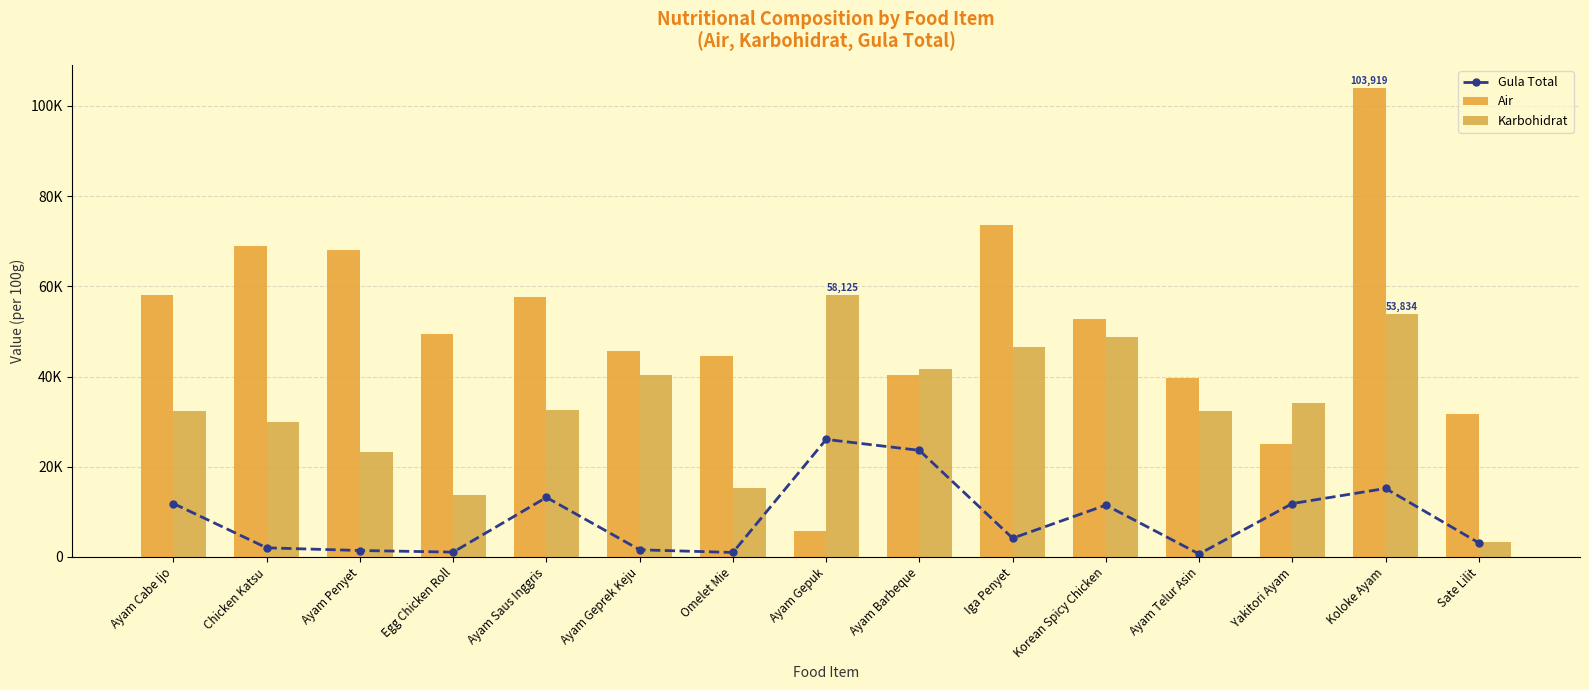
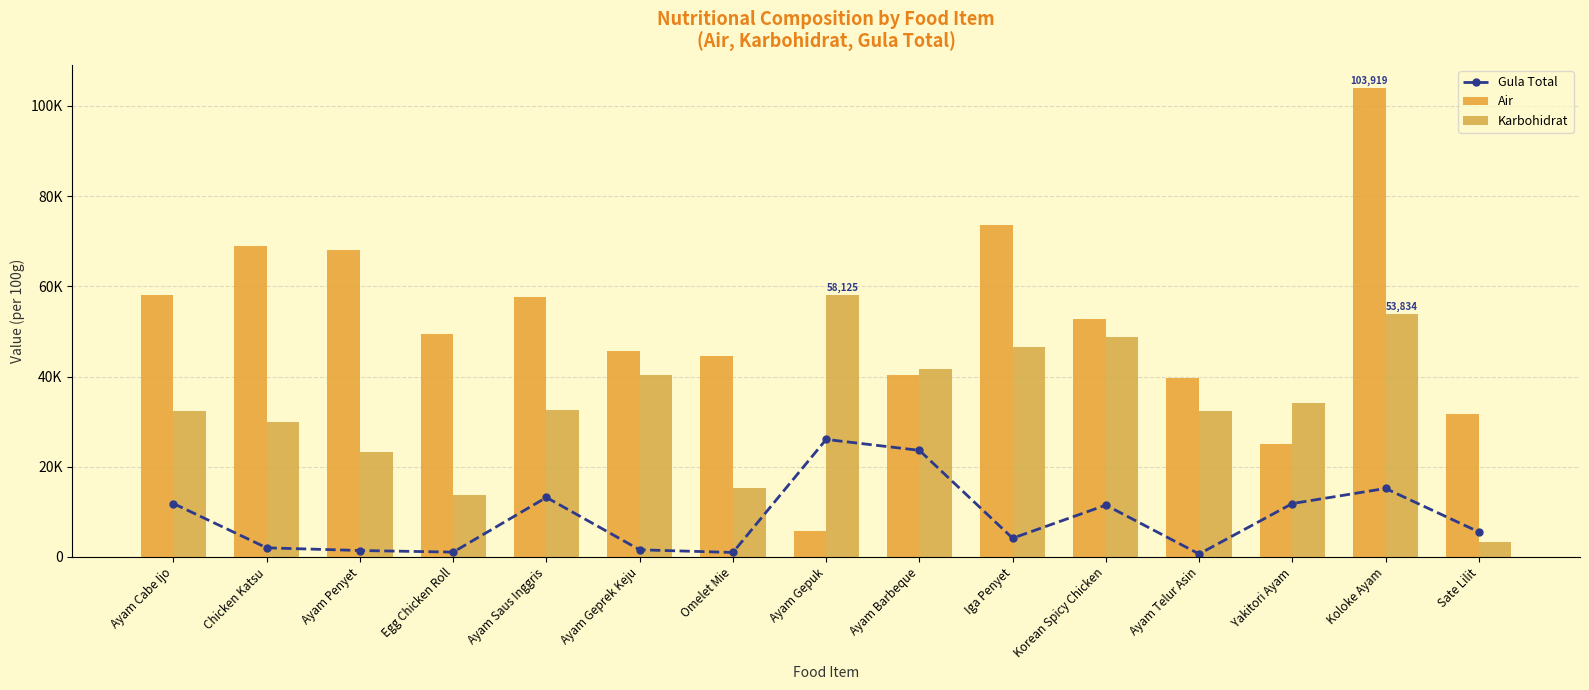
Gula Total, Sate Lilit: 3000 -> 6000
